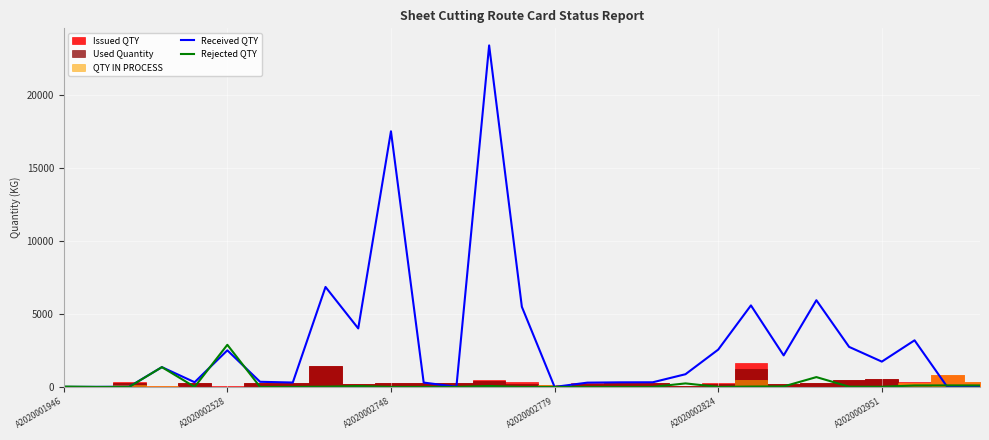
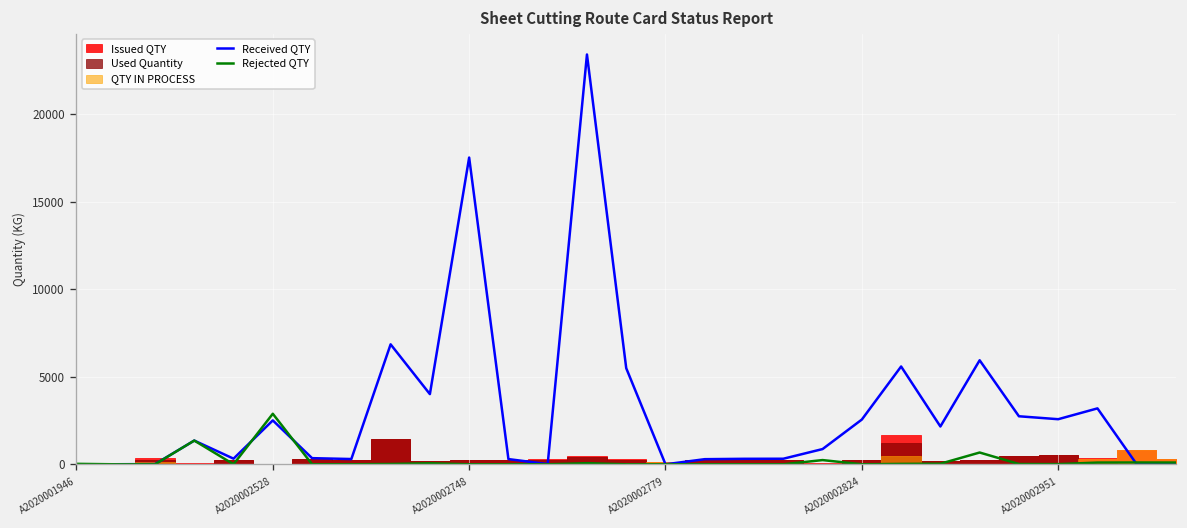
Received QTY, A2020002951: 1700 -> 2600
